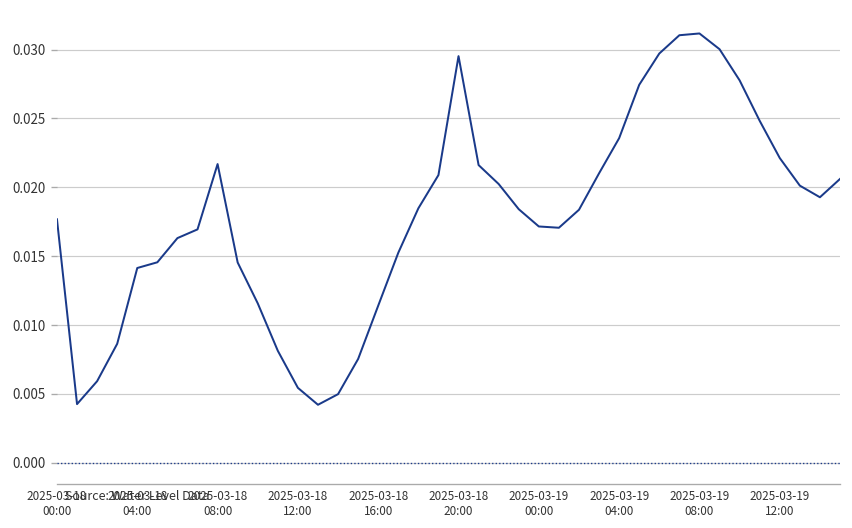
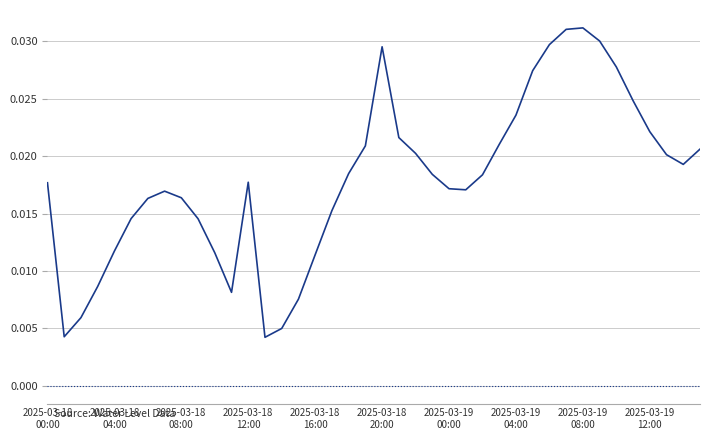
2025-03-18 04:00: 0.0141 -> 0.0117
2025-03-18 08:00: 0.0217 -> 0.0164
2025-03-18 12:00: 0.0054 -> 0.0177
